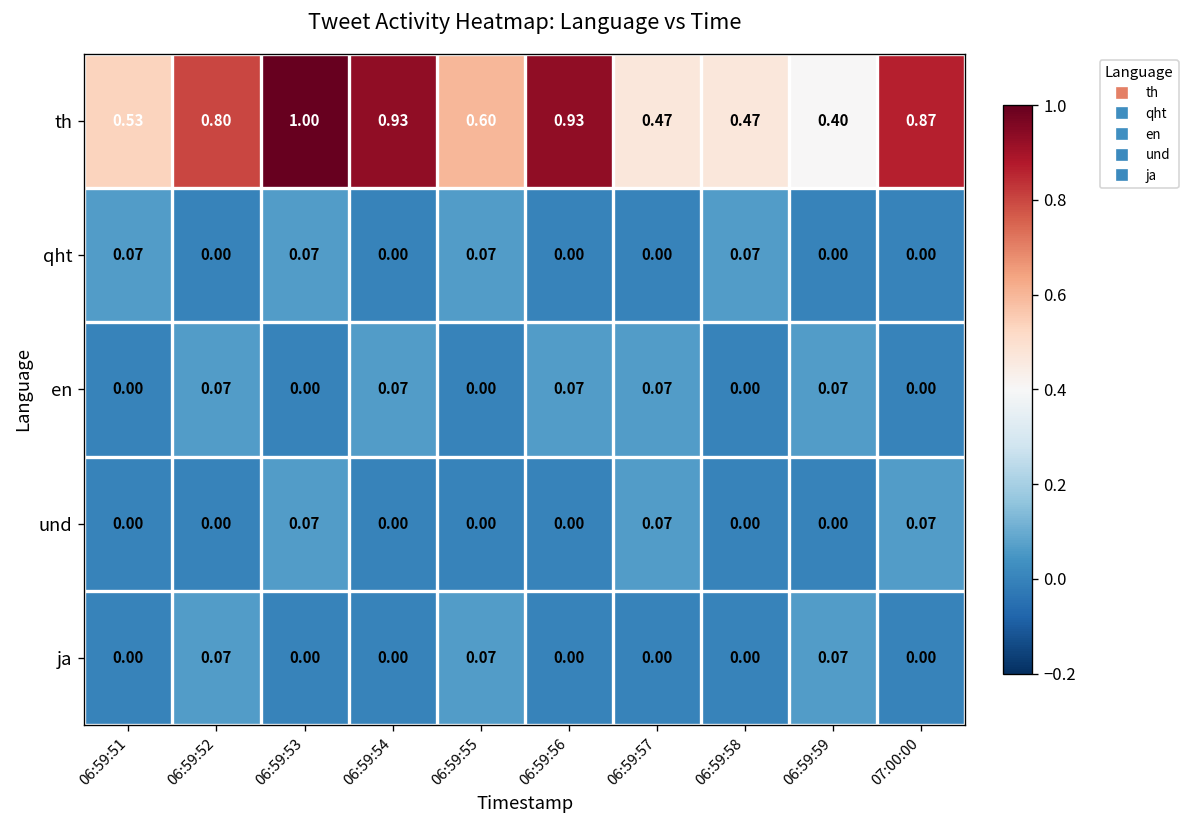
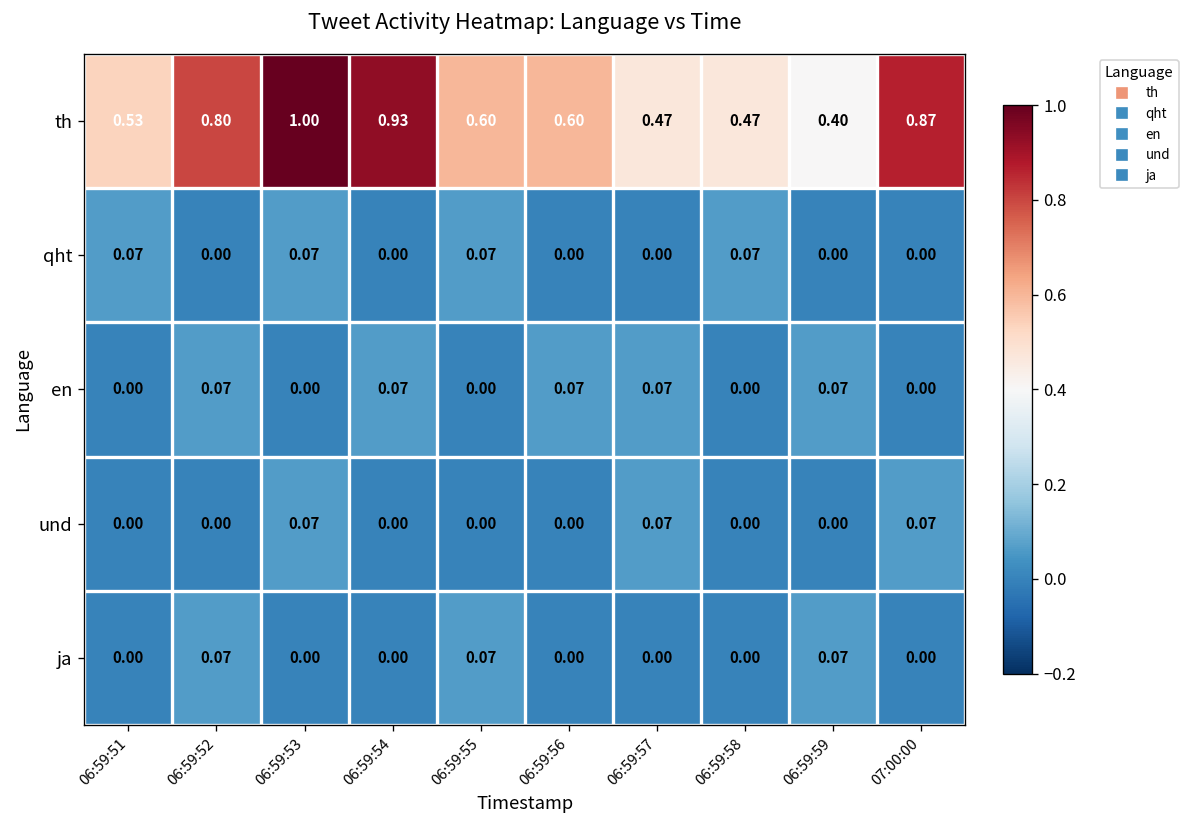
th, 06:59:56: 0.93 -> 0.60
